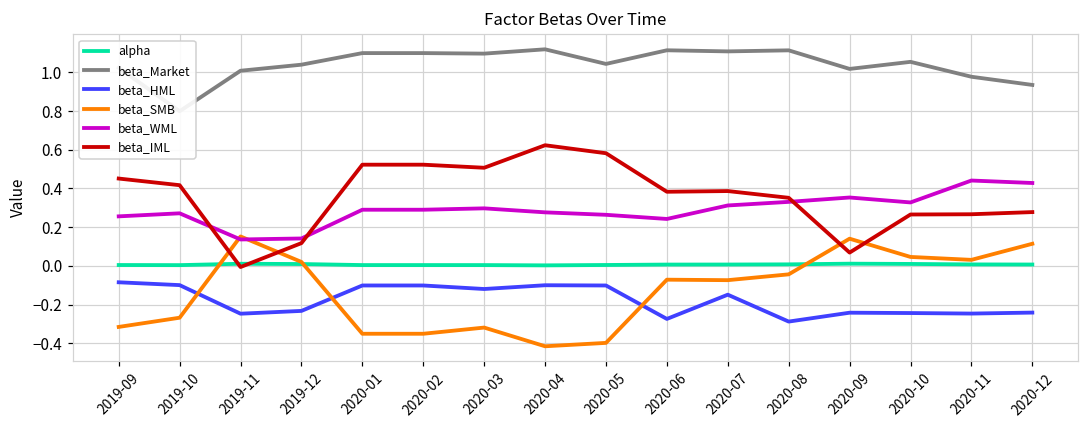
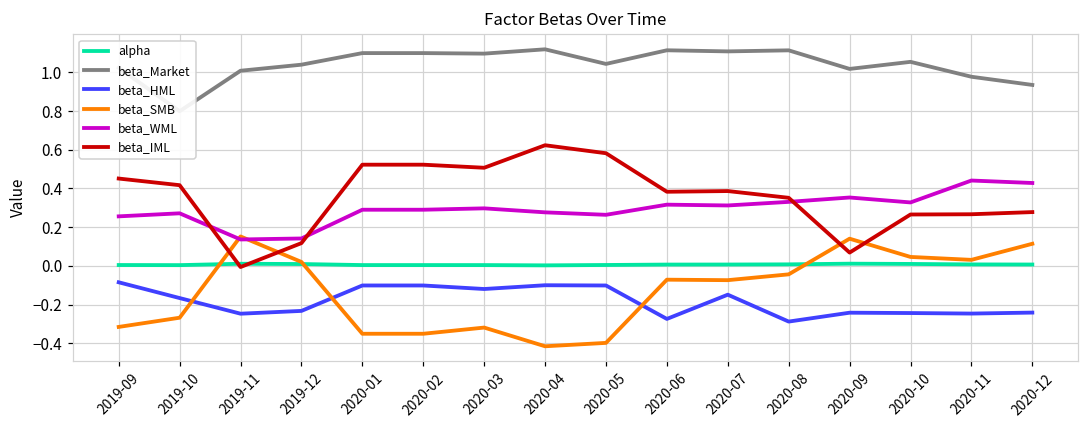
beta_HML, 2019-10: -0.10 -> -0.17
beta_WML, 2020-06: 0.24 -> 0.32
